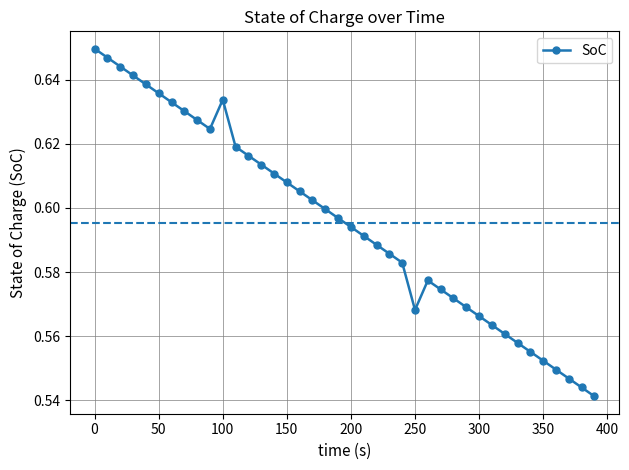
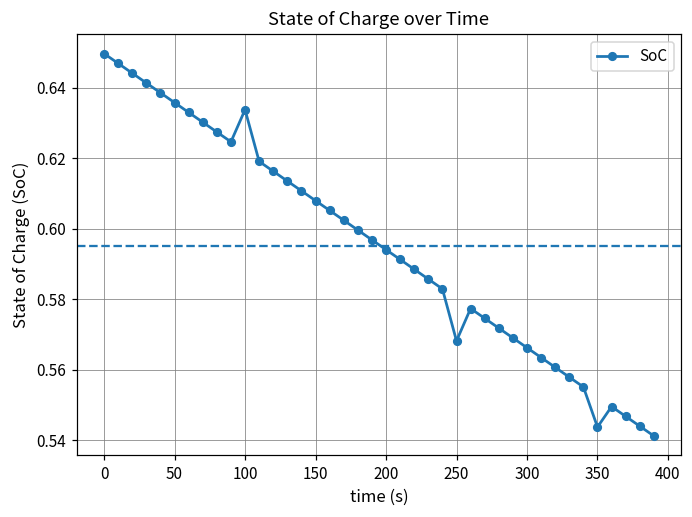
350: 0.552 -> 0.544
